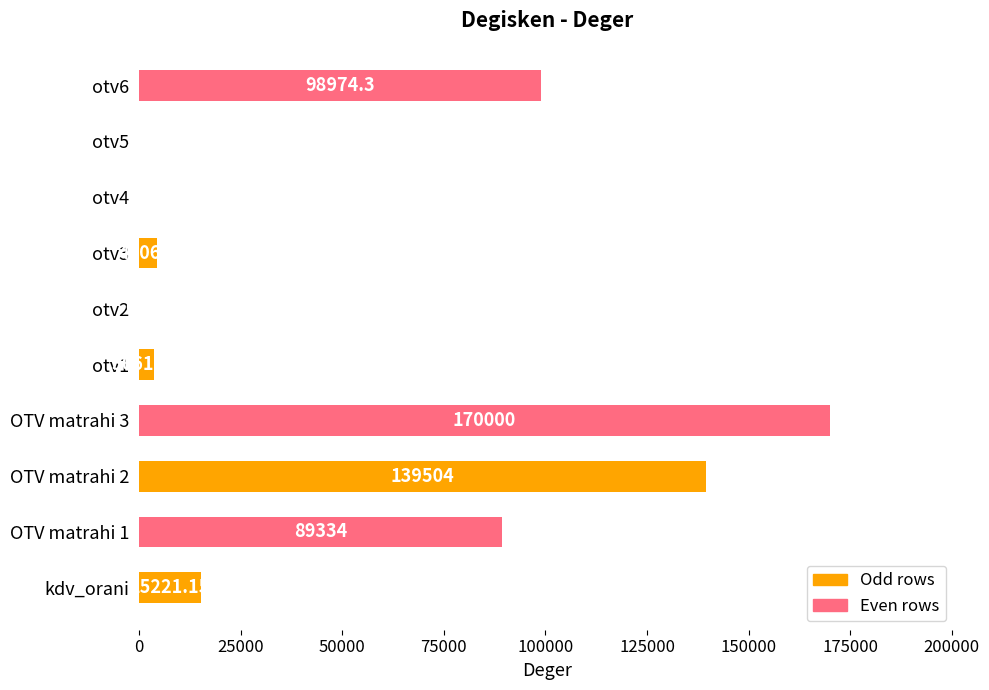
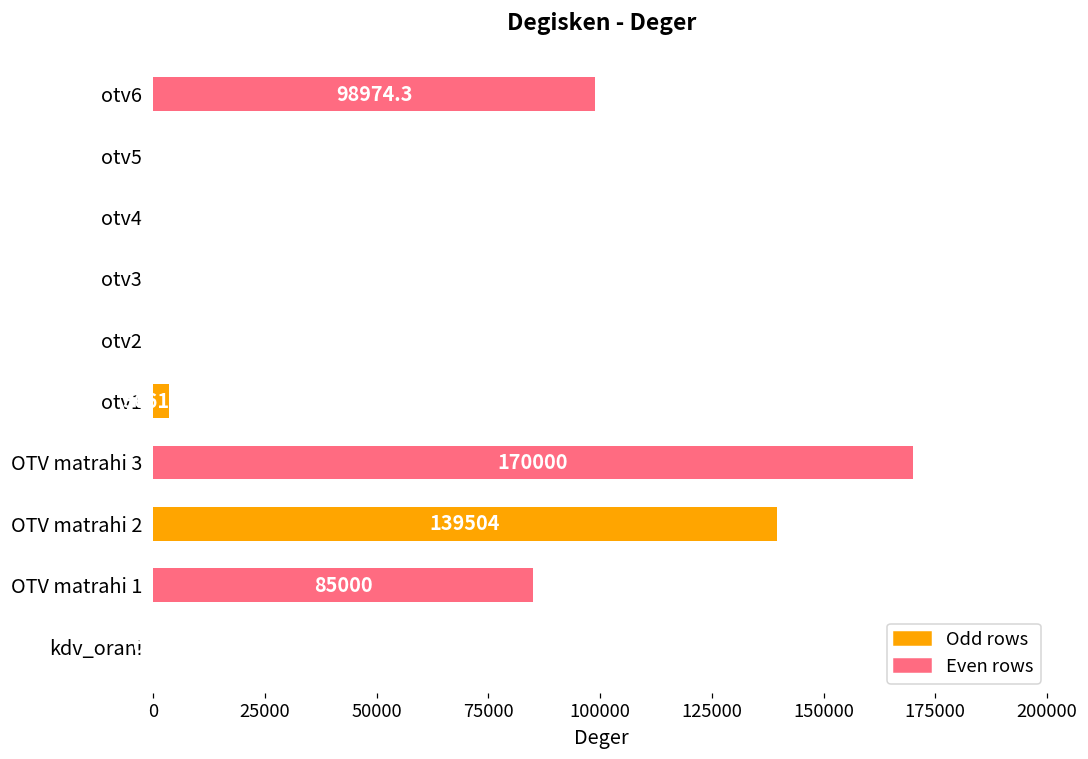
otv3: 4000 -> 0
OTV matrahi 1: 89334 -> 85000
kdv_orani: 15000 -> 0
